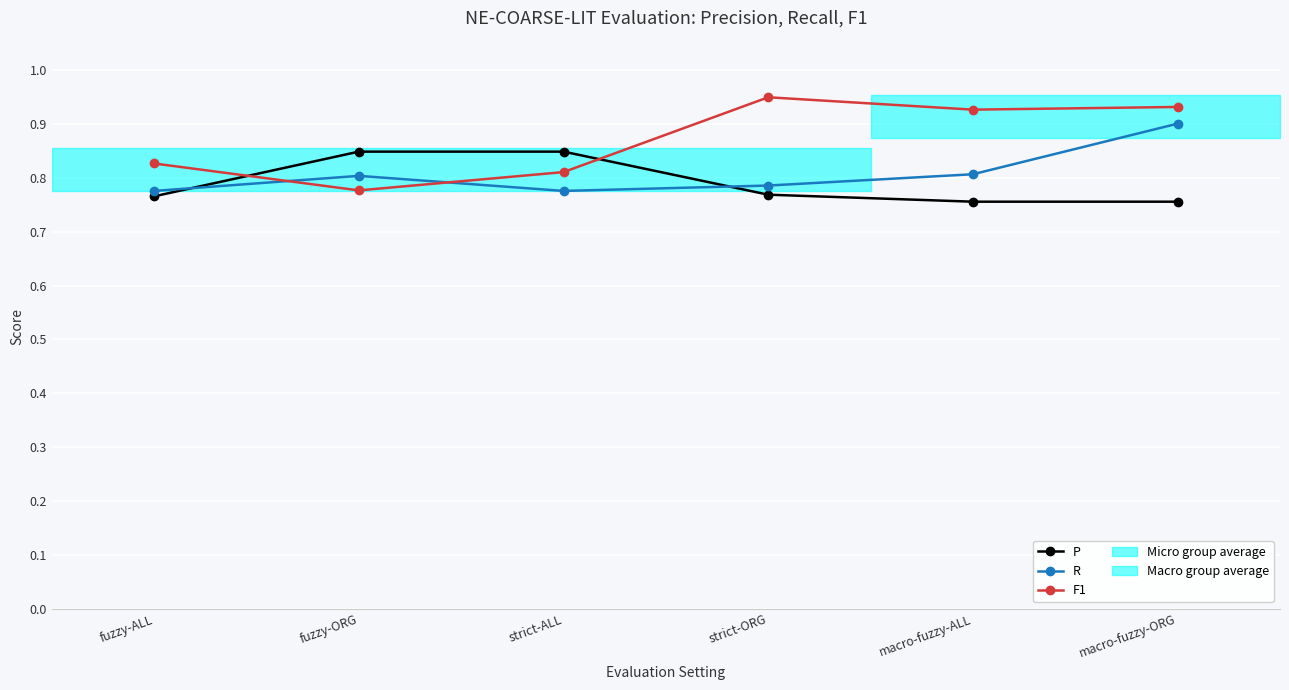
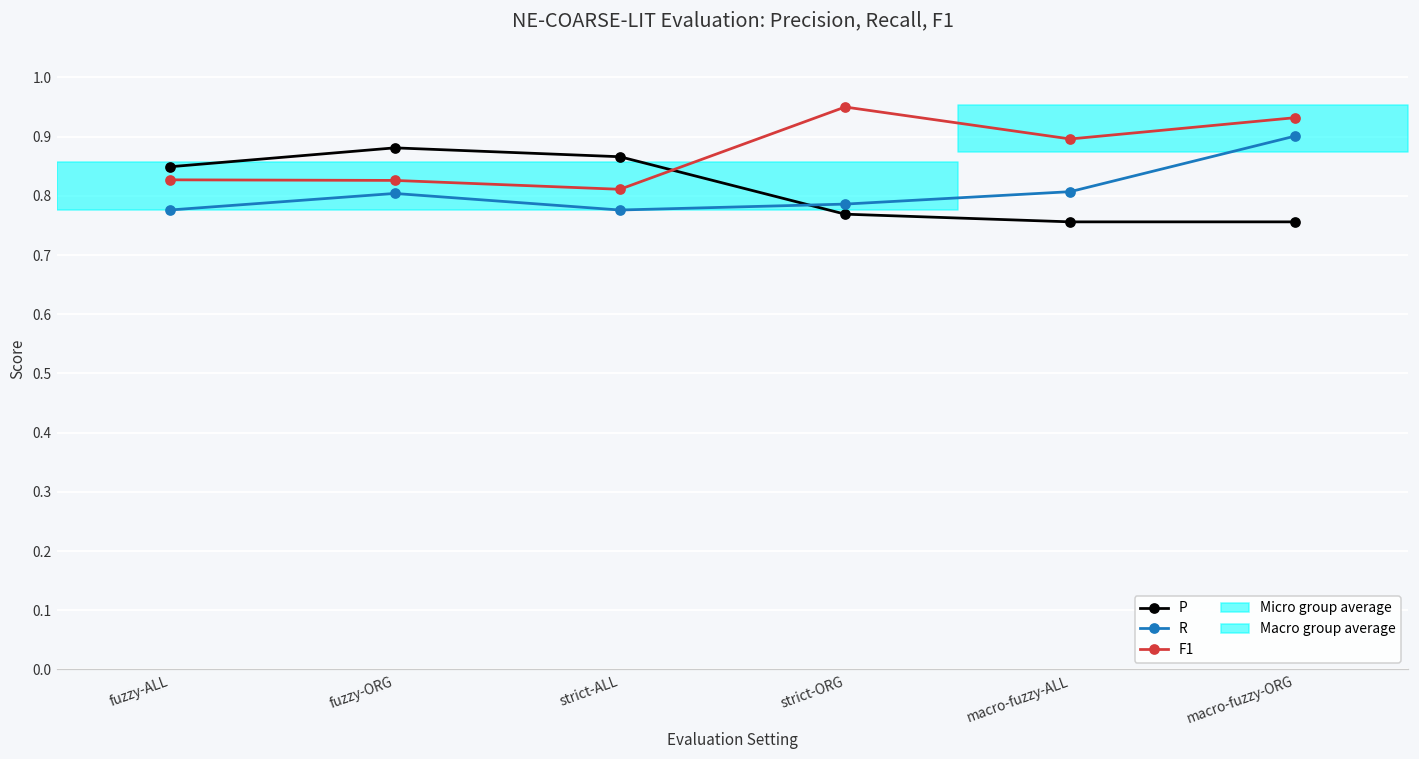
P, fuzzy-ALL: 0.77 -> 0.85
P, fuzzy-ORG: 0.85 -> 0.88
F1, fuzzy-ORG: 0.78 -> 0.83
P, strict-ALL: 0.85 -> 0.87
F1, macro-fuzzy-ALL: 0.93 -> 0.90
